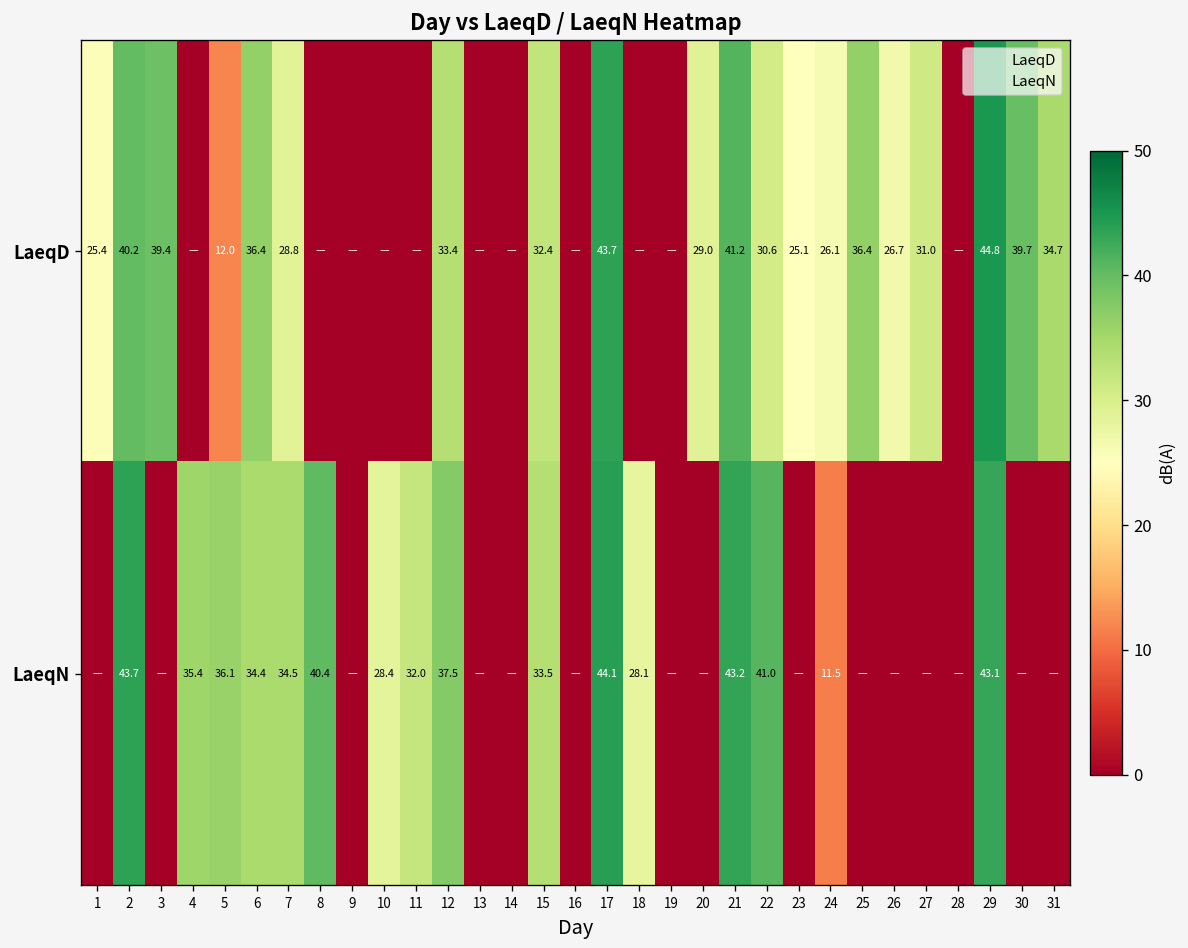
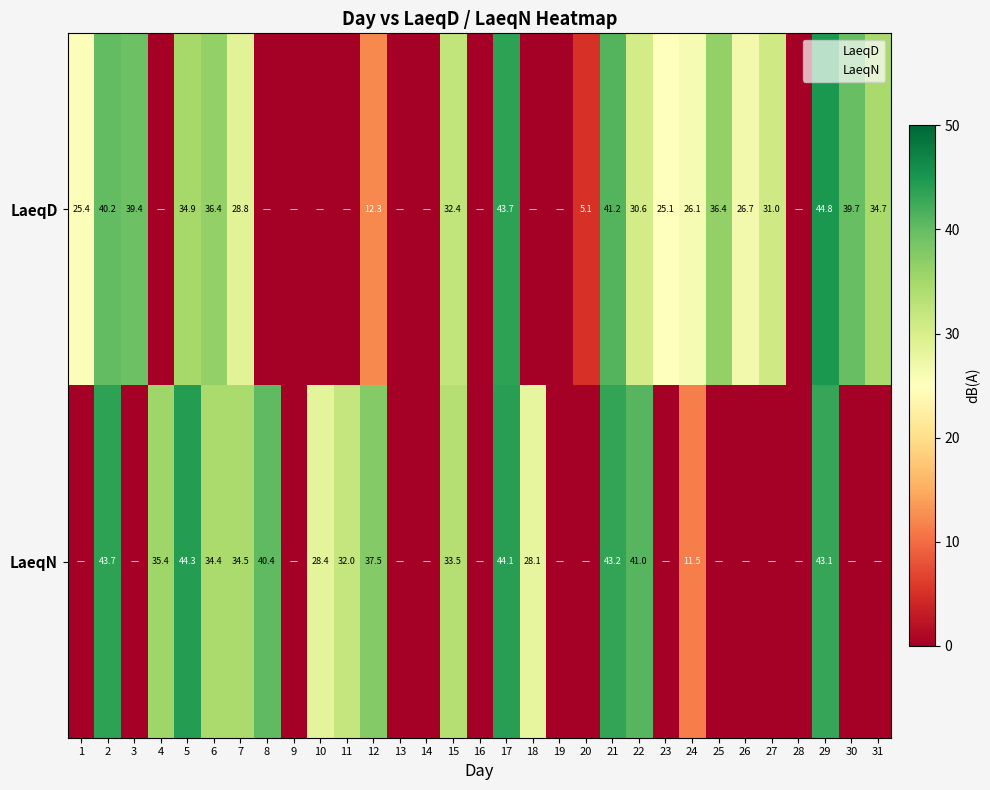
LaeqD, 5: 12.0 -> 34.9
LaeqD, 12: 33.4 -> 12.3
LaeqD, 20: 29.0 -> 5.1
LaeqN, 5: 36.1 -> 44.3
